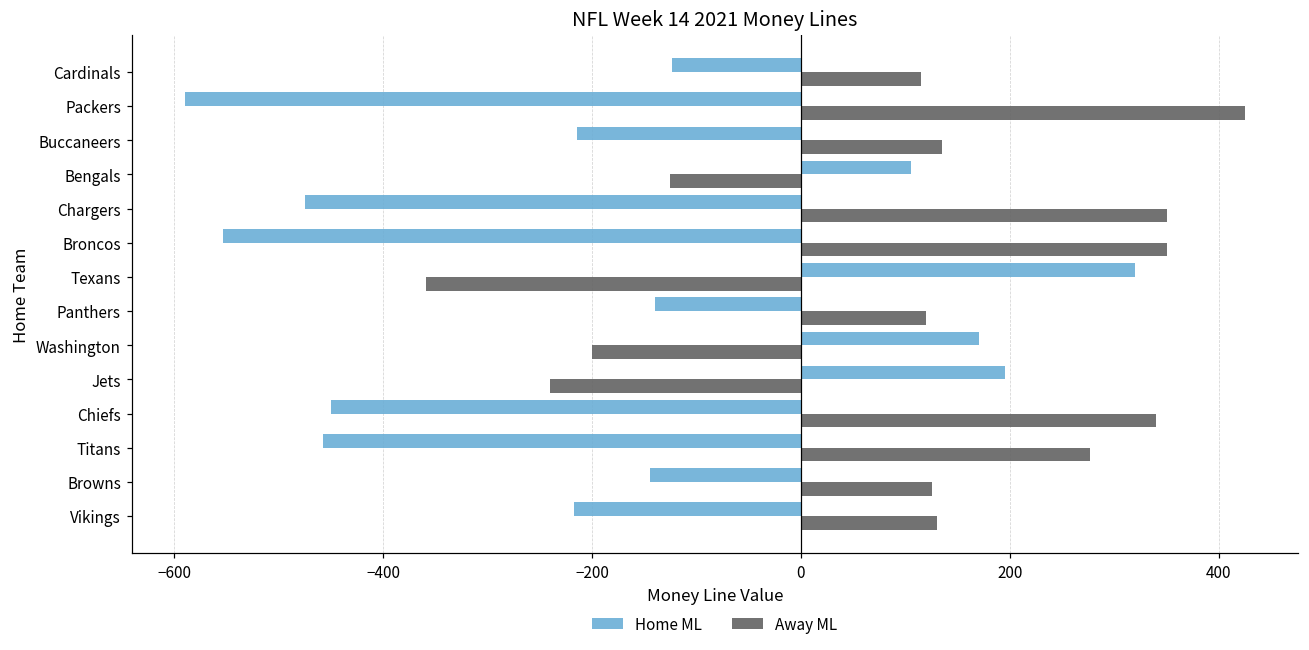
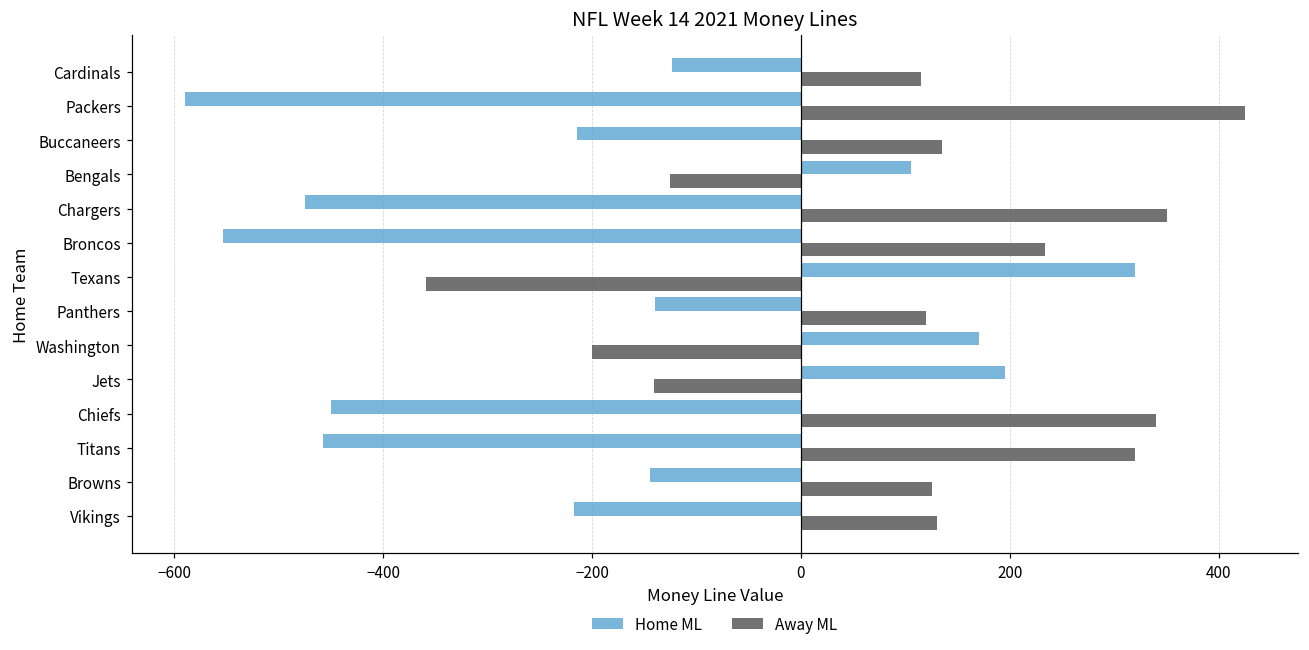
Away ML, Broncos: 350 -> 230
Away ML, Jets: -240 -> -140
Away ML, Titans: 280 -> 320
